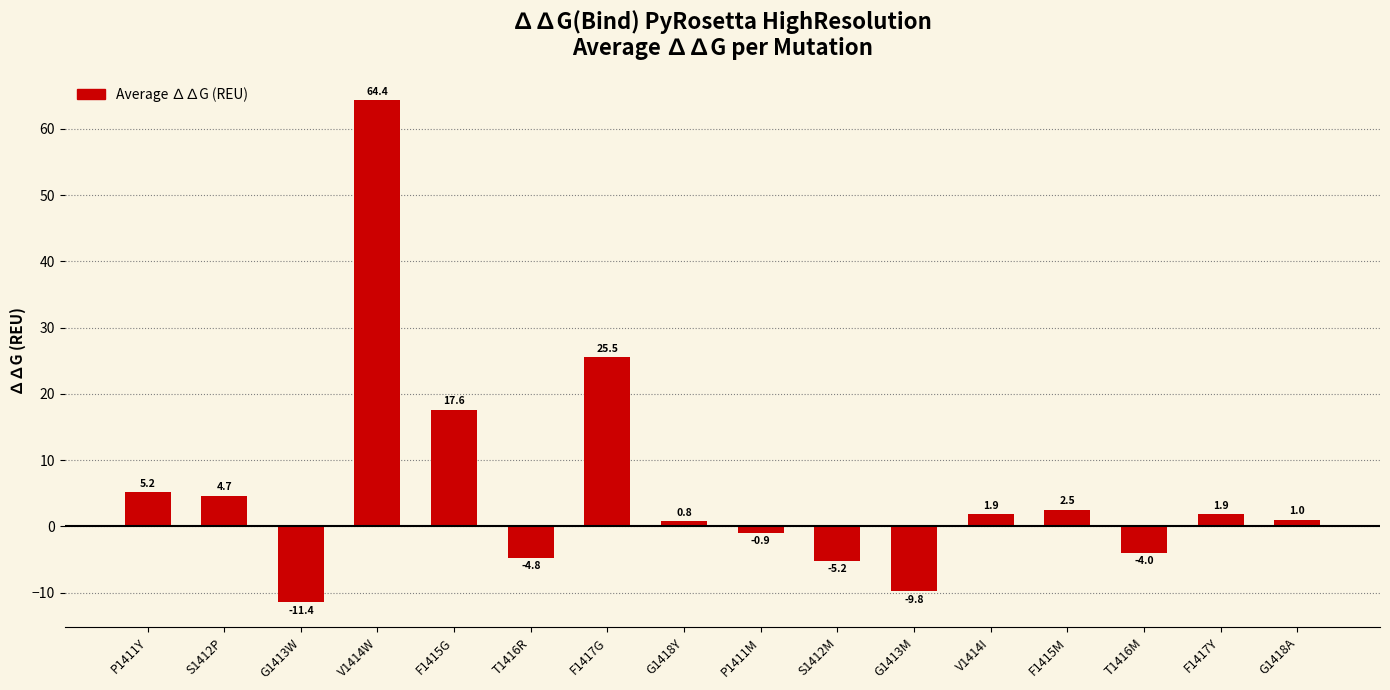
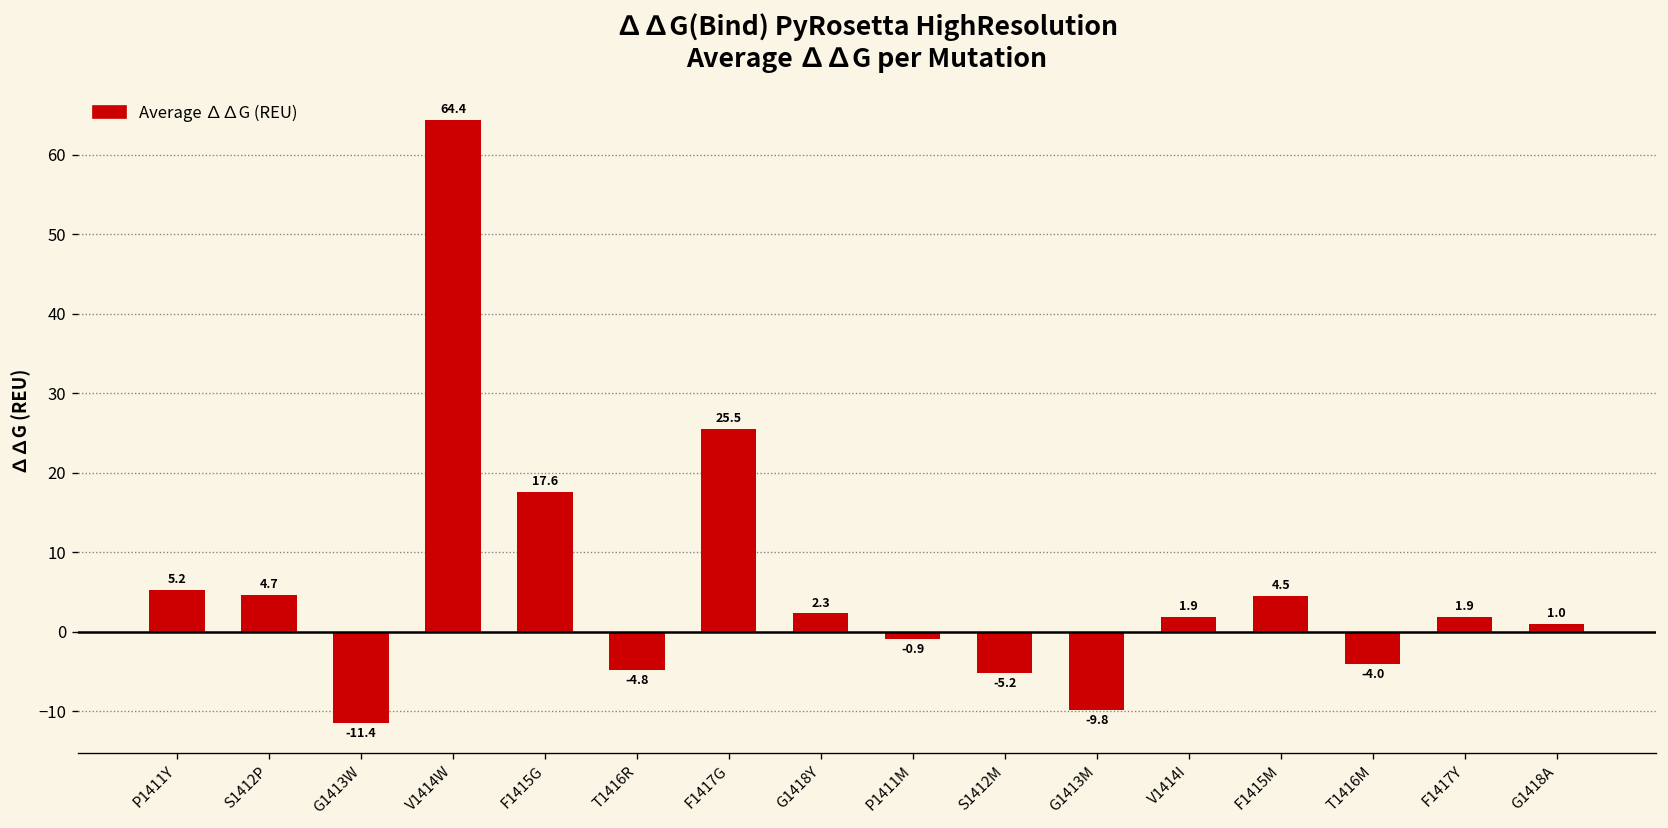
G1418Y: 0.8 -> 2.3
F1415M: 2.5 -> 4.5
